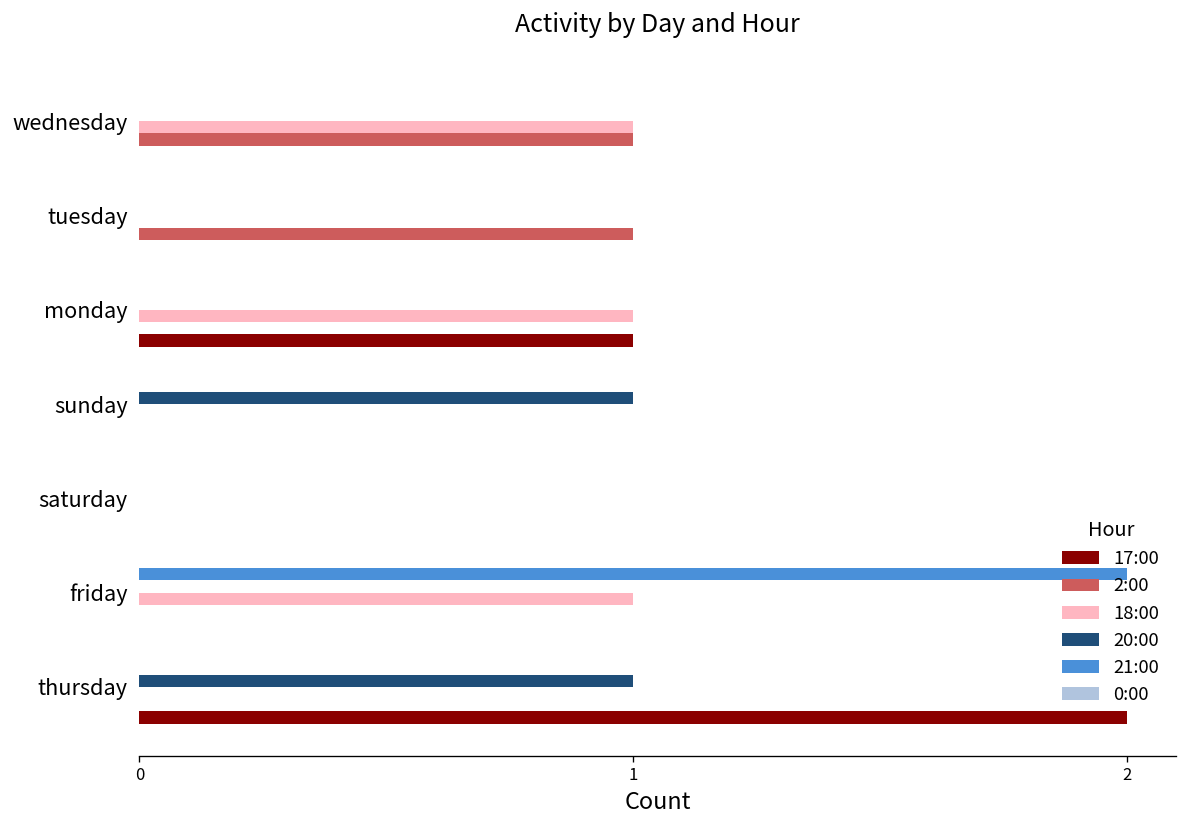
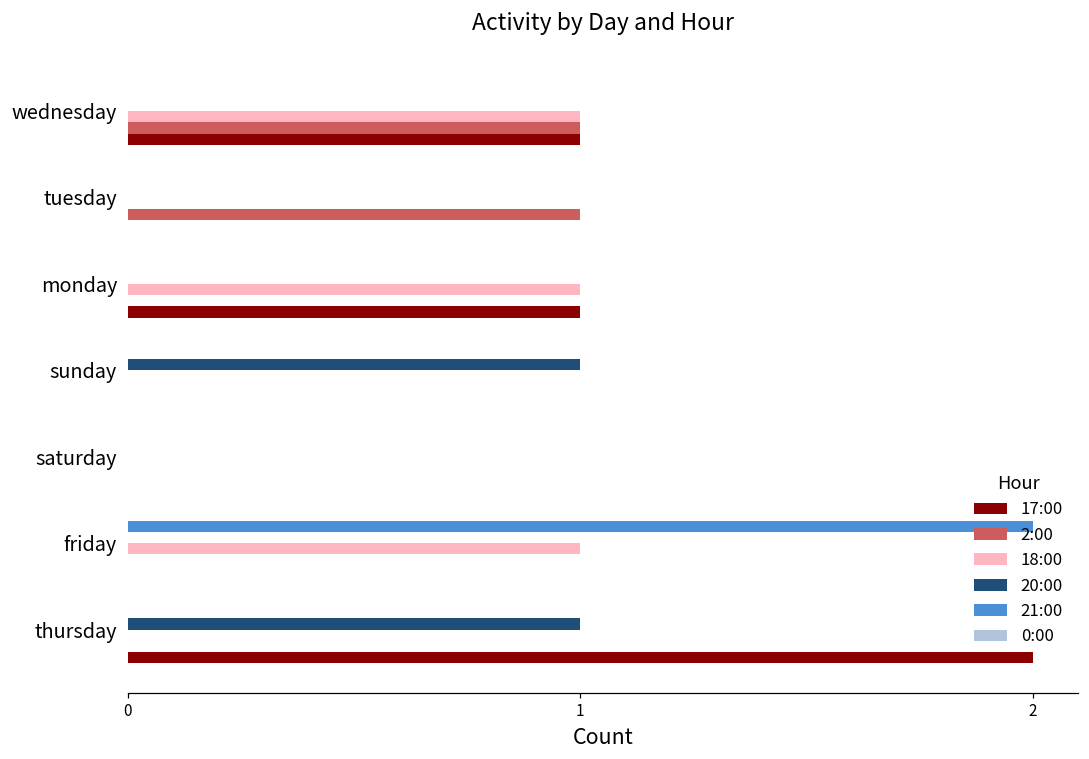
17:00, wednesday: 0 -> 1
